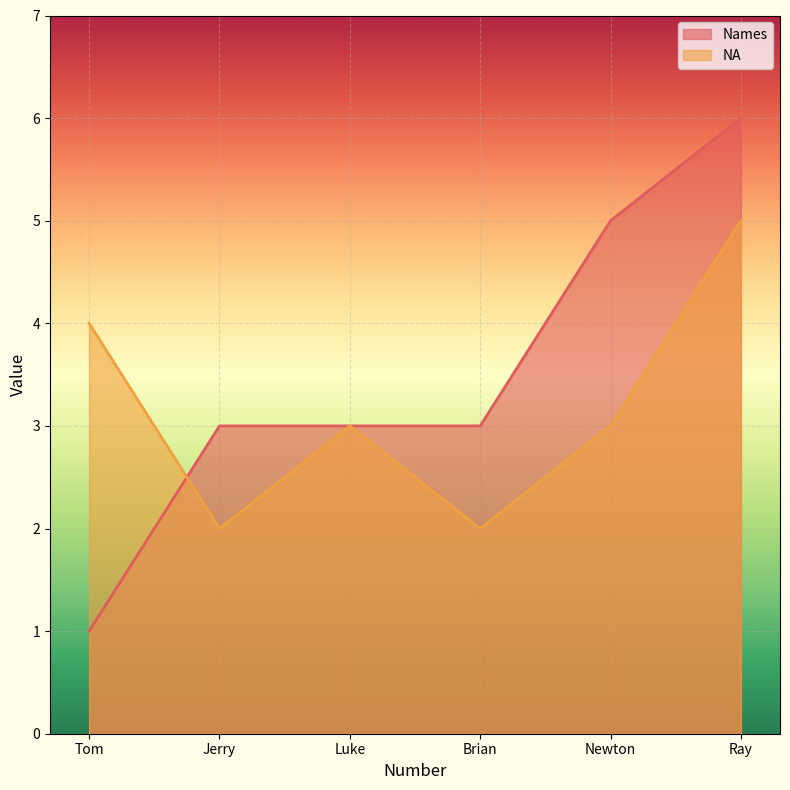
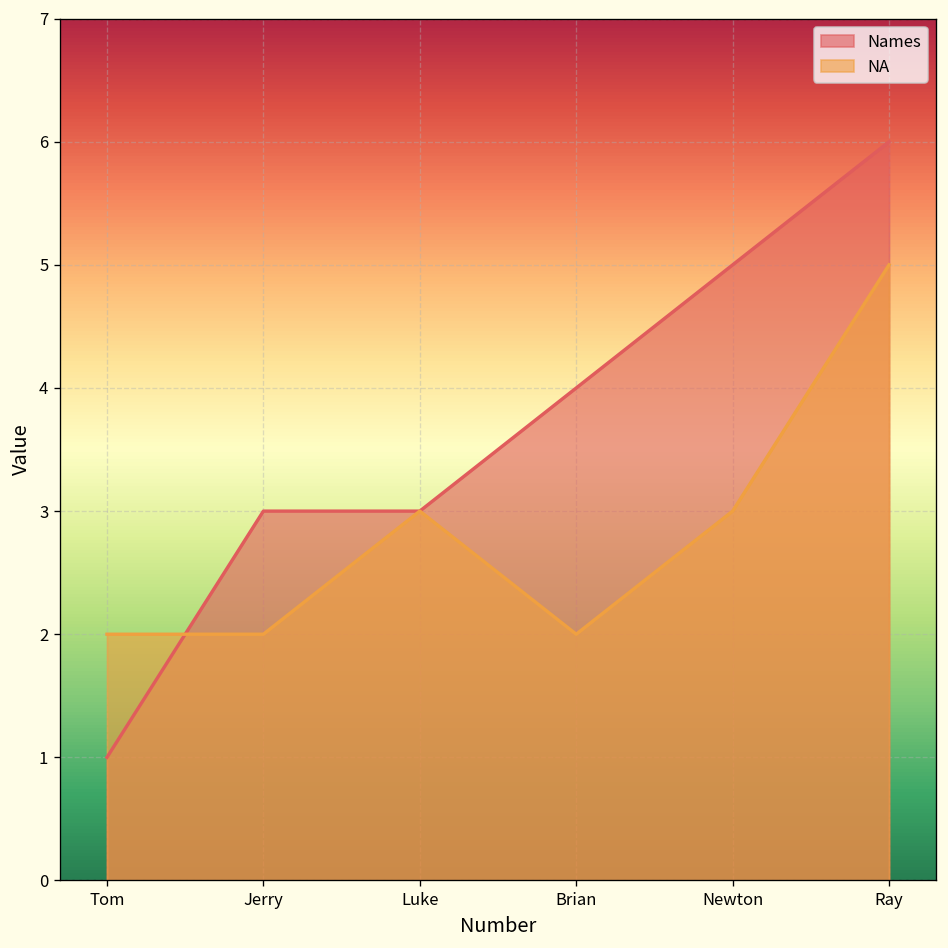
NA, Tom: 4 -> 2
Names, Brian: 3 -> 4
